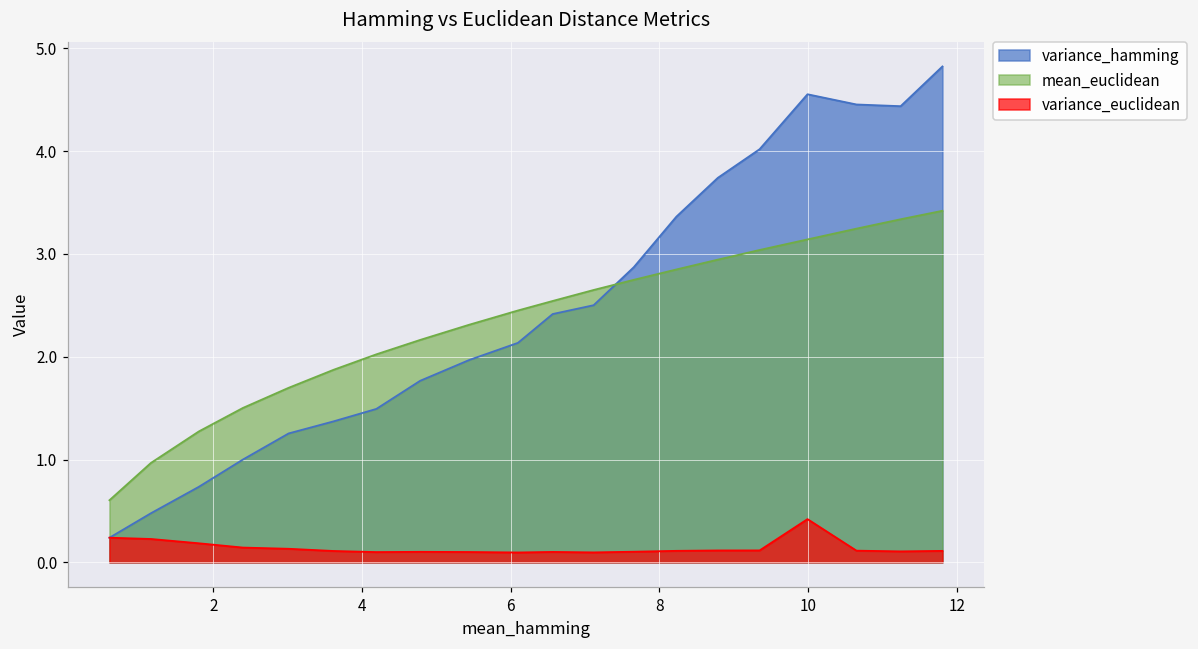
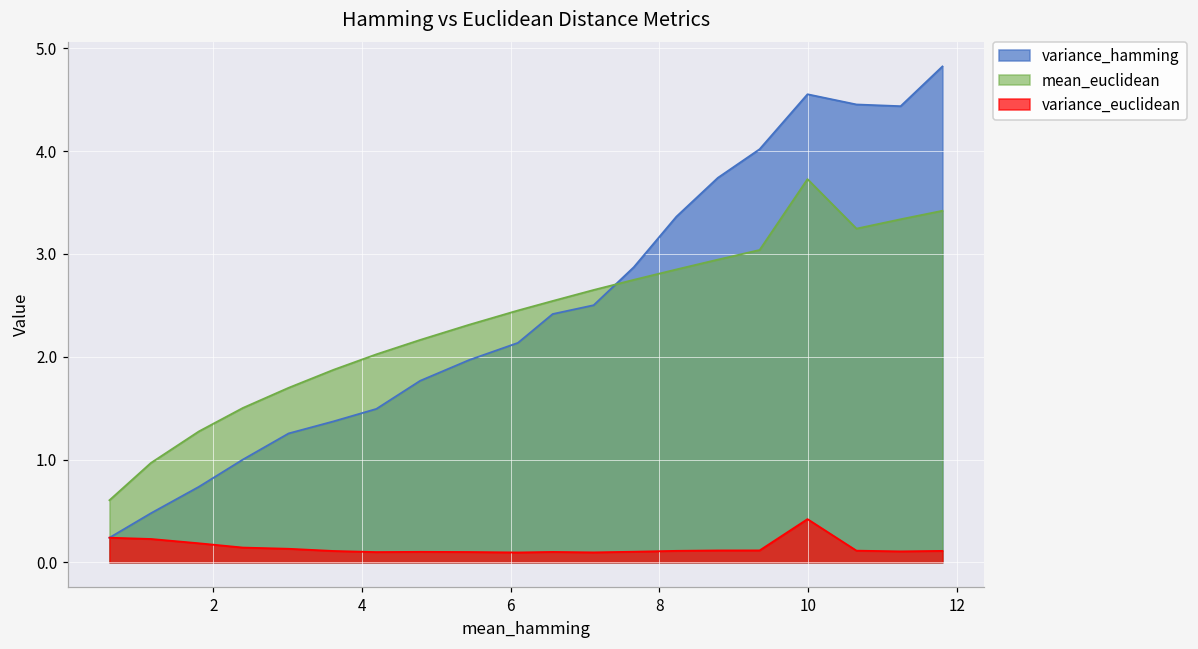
mean_euclidean, 10: 3.1 -> 3.7
